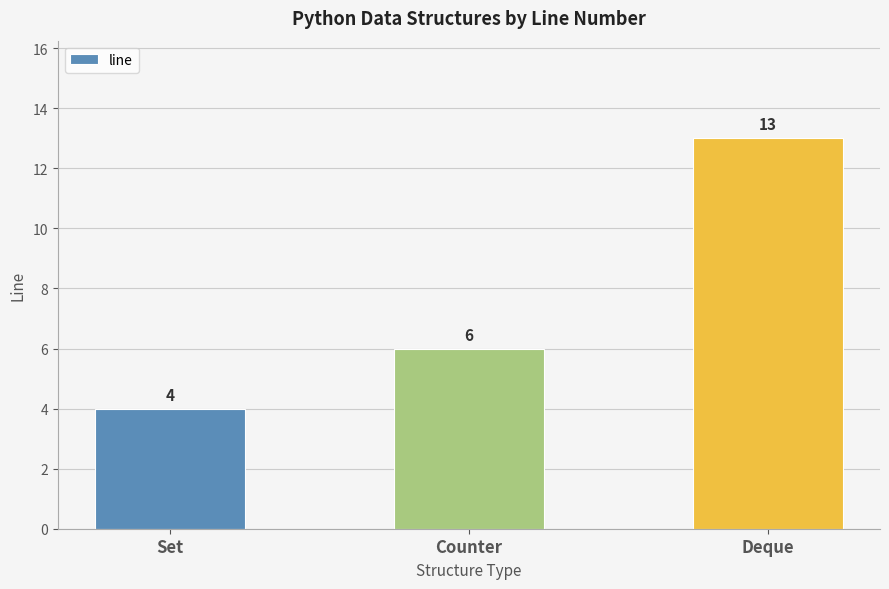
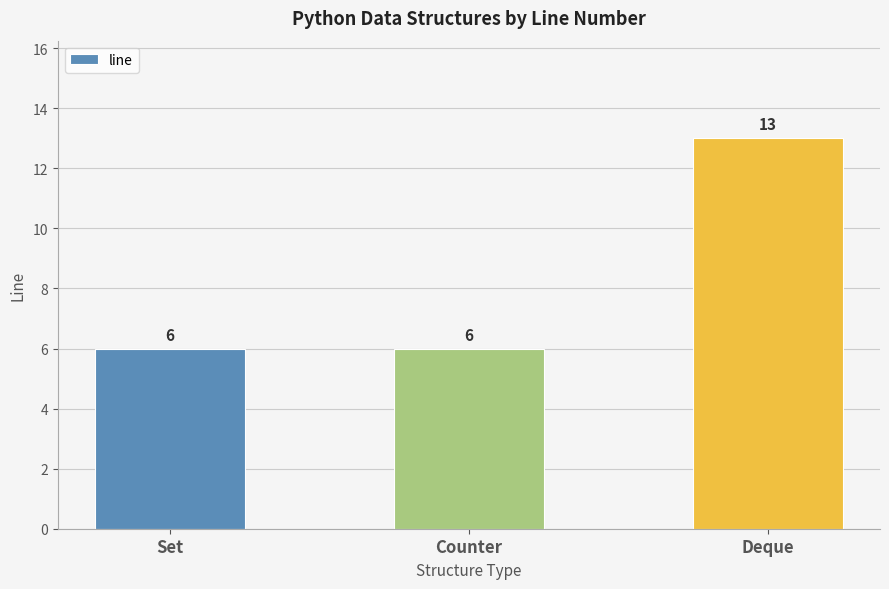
Set: 4 -> 6
